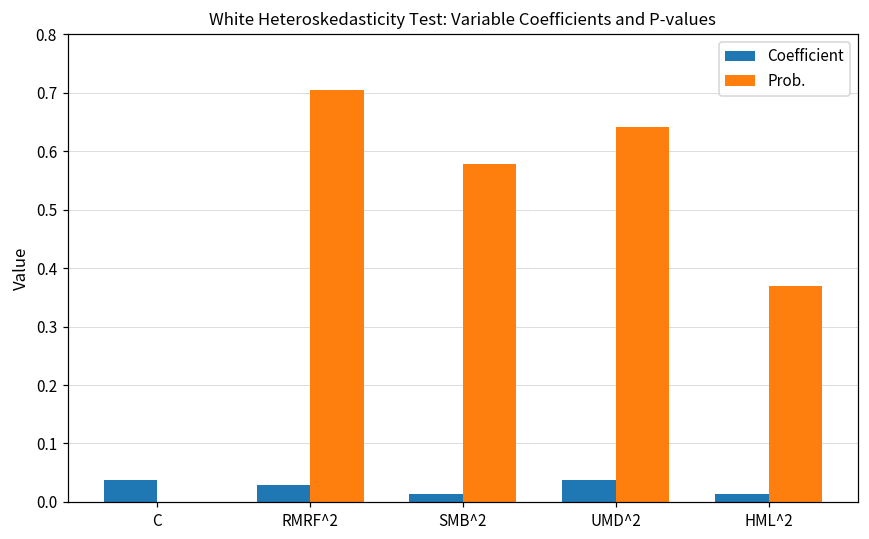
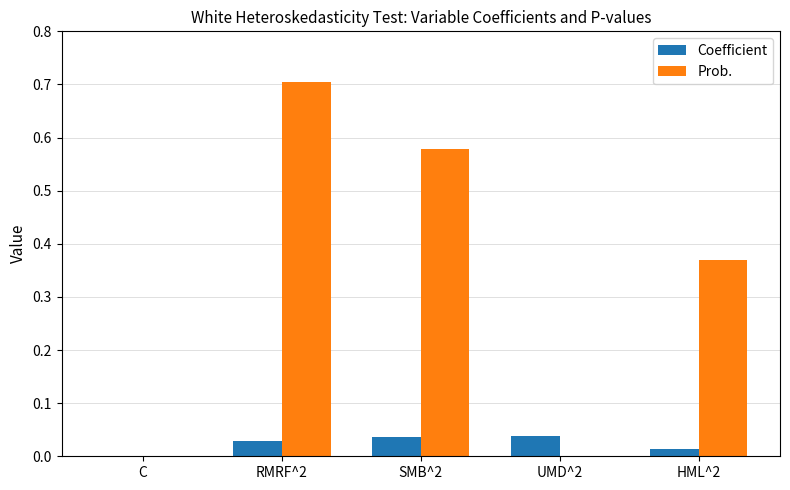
Coefficient, C: 0.04 -> 0.00
Coefficient, SMB^2: 0.01 -> 0.04
Prob., UMD^2: 0.64 -> 0.00
